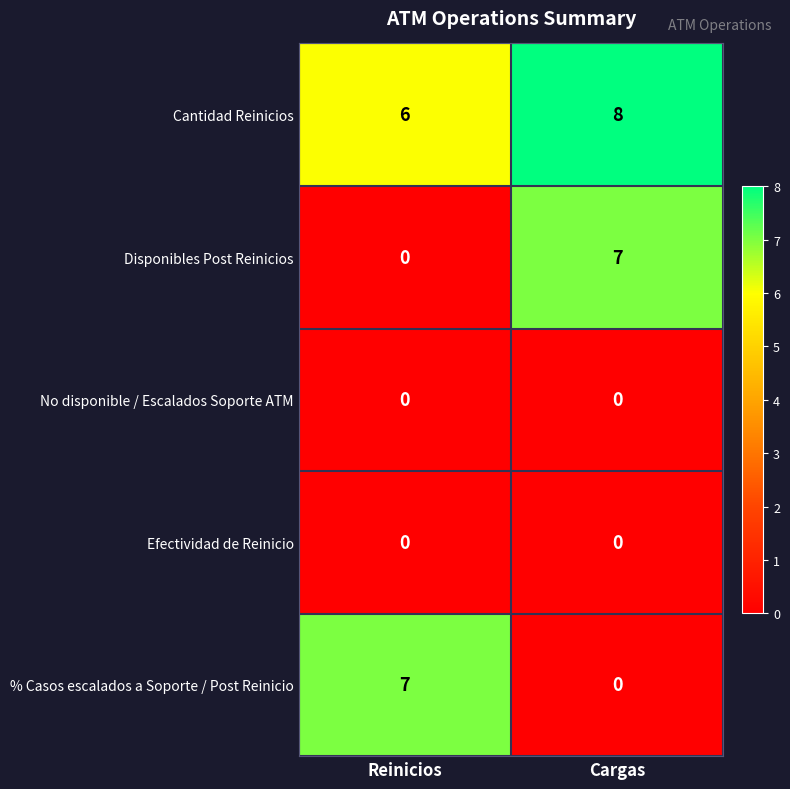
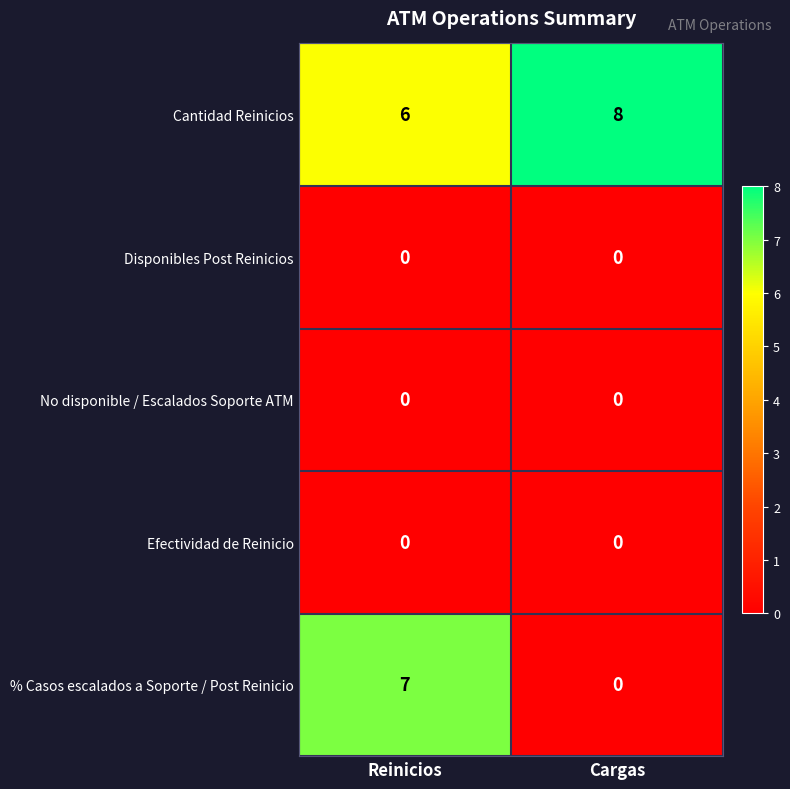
Disponibles Post Reinicios, Cargas: 7 -> 0
